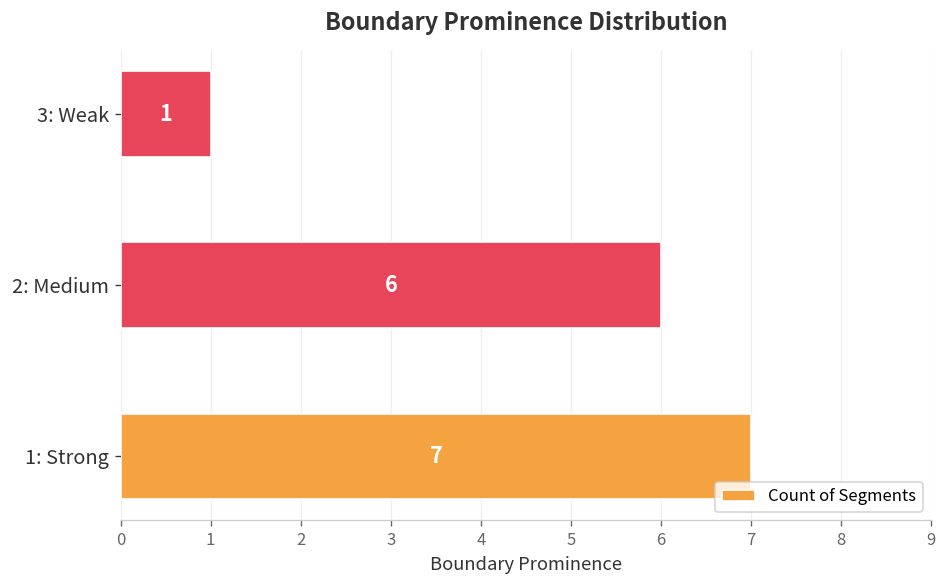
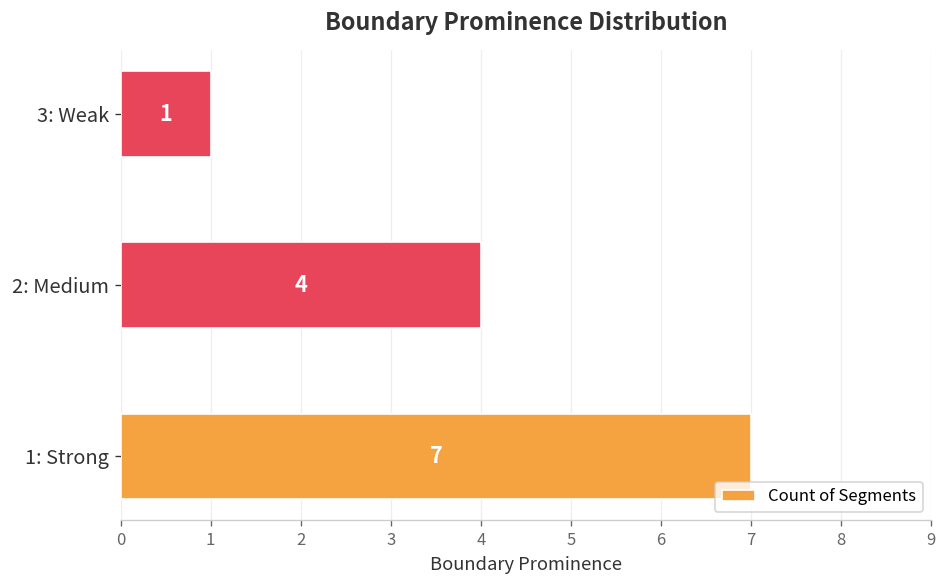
2: Medium: 6 -> 4
